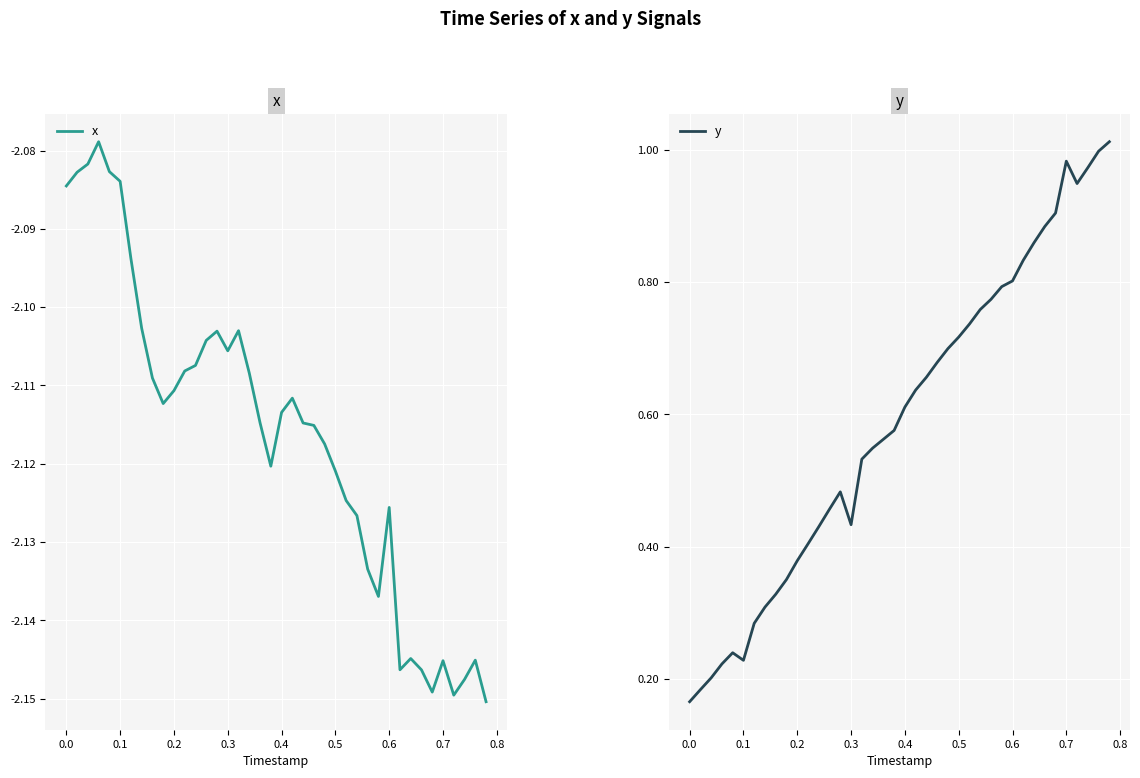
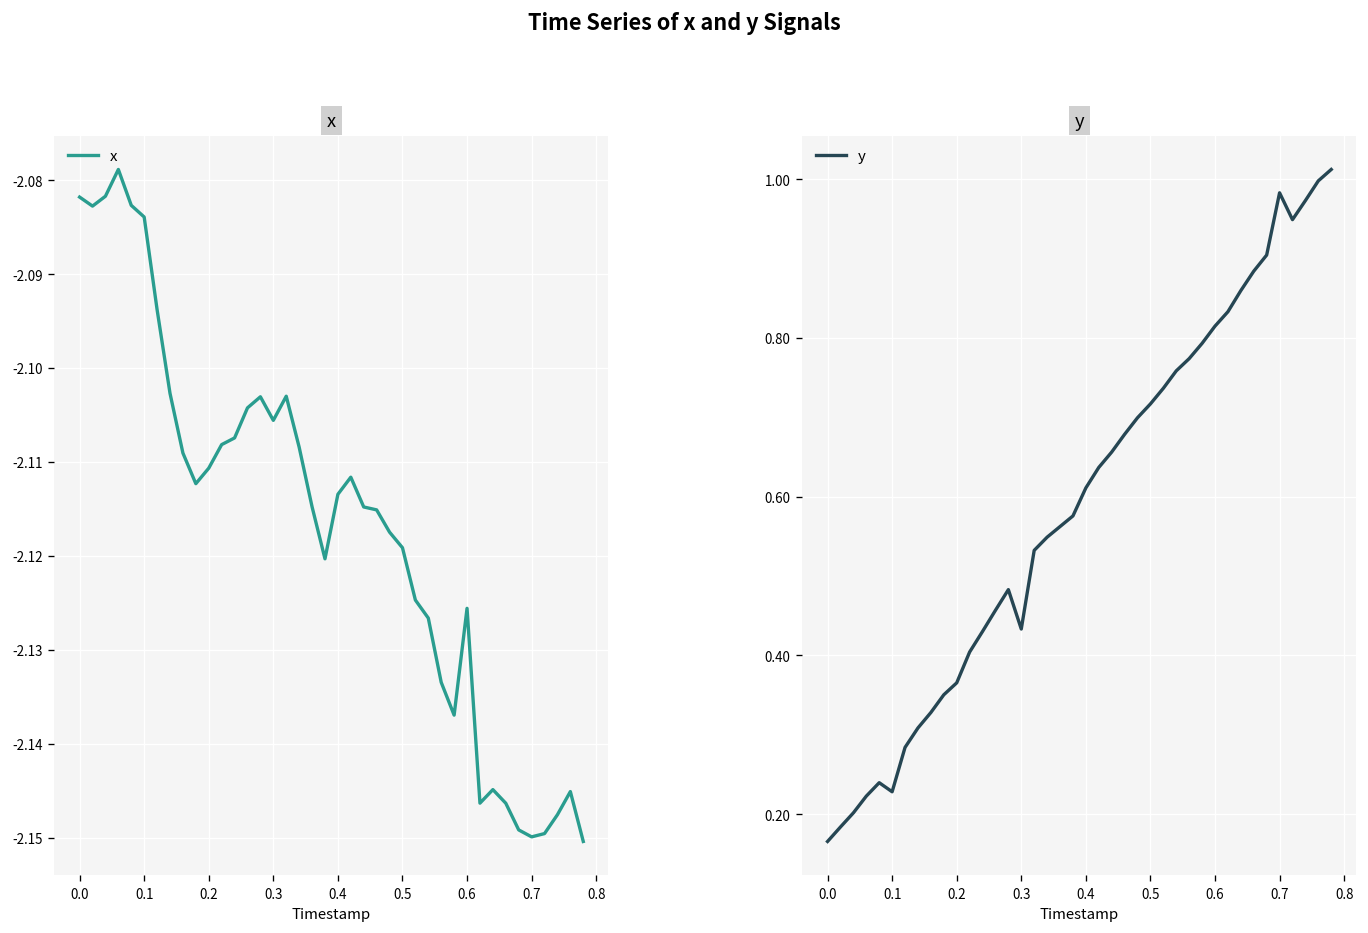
x, 0.0: -2.085 -> -2.082
x, 0.5: -2.121 -> -2.119
x, 0.7: -2.145 -> -2.150
y, 0.2: 0.38 -> 0.37
y, 0.6: 0.80 -> 0.81
